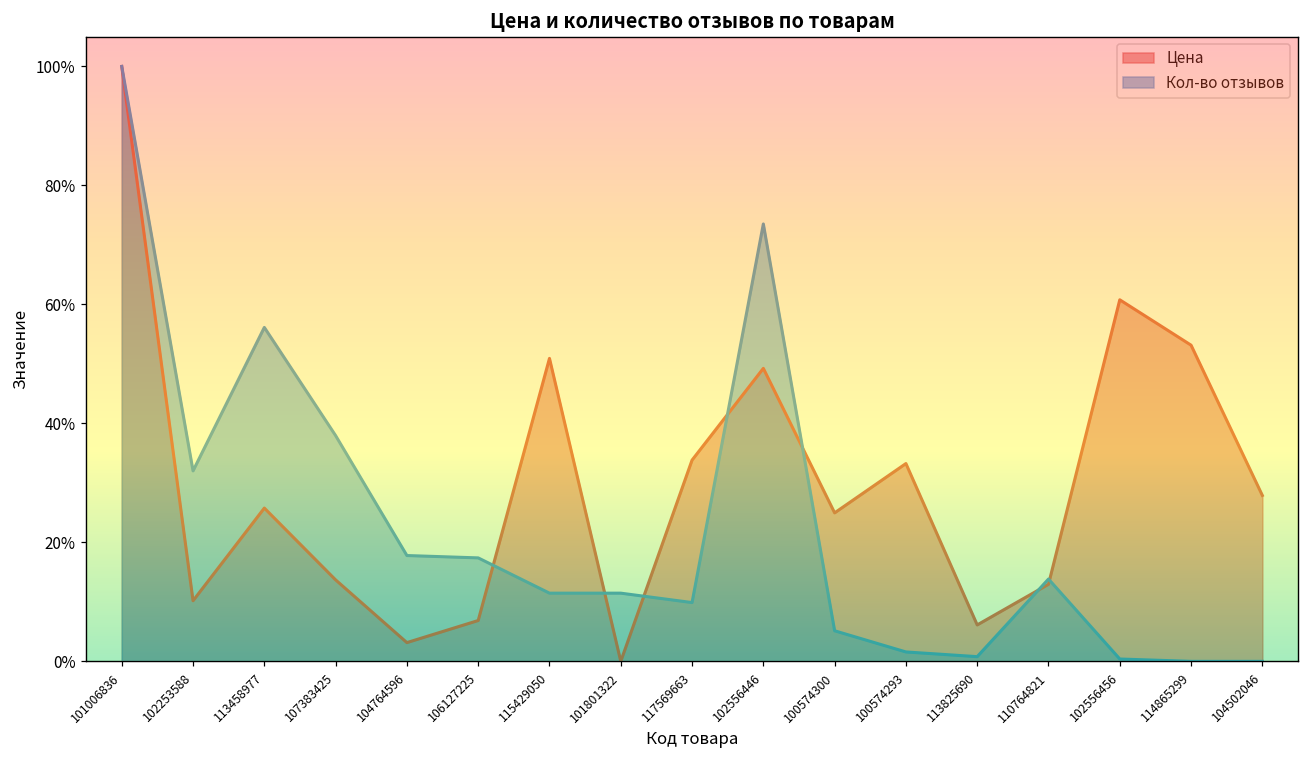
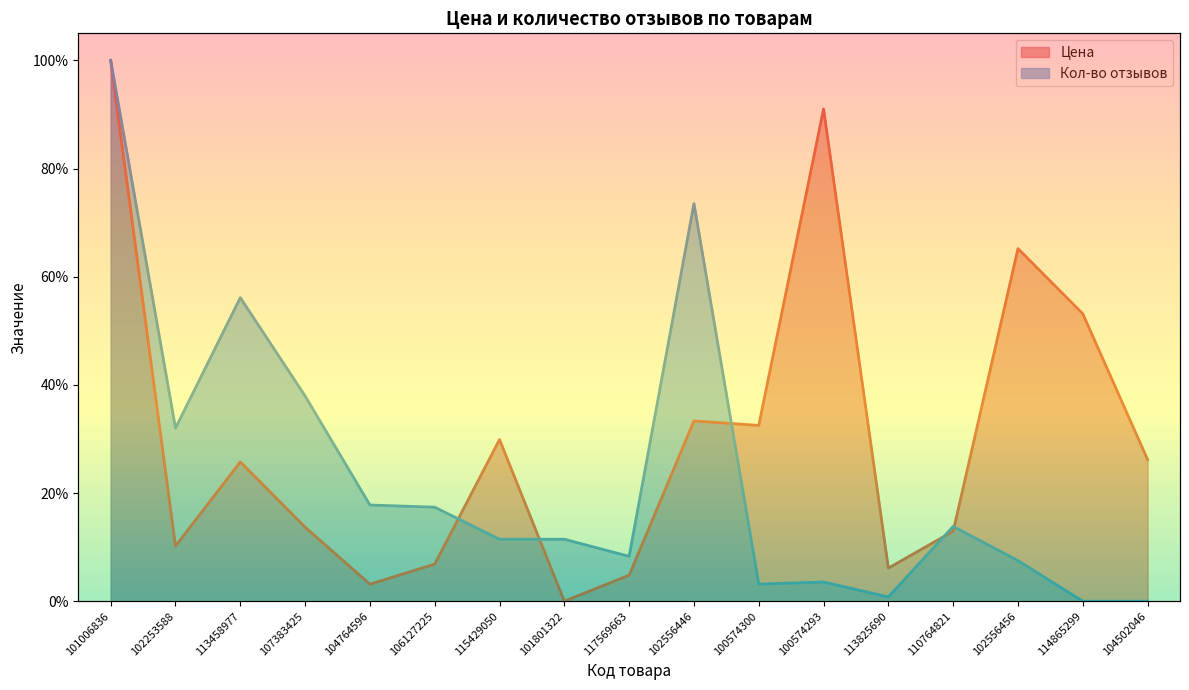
Цена, 115429050: 51% -> 30%
Цена, 117569663: 34% -> 5%
Кол-во отзывов, 117569663: 10% -> 8%
Цена, 102556446: 49% -> 33%
Цена, 100574300: 25% -> 33%
Кол-во отзывов, 100574300: 5% -> 3%
Цена, 100574293: 33% -> 91%
Кол-во отзывов, 100574293: 2% -> 4%
Цена, 102556456: 61% -> 65%
Кол-во отзывов, 102556456: 0% -> 8%
Цена, 104502046: 28% -> 26%
